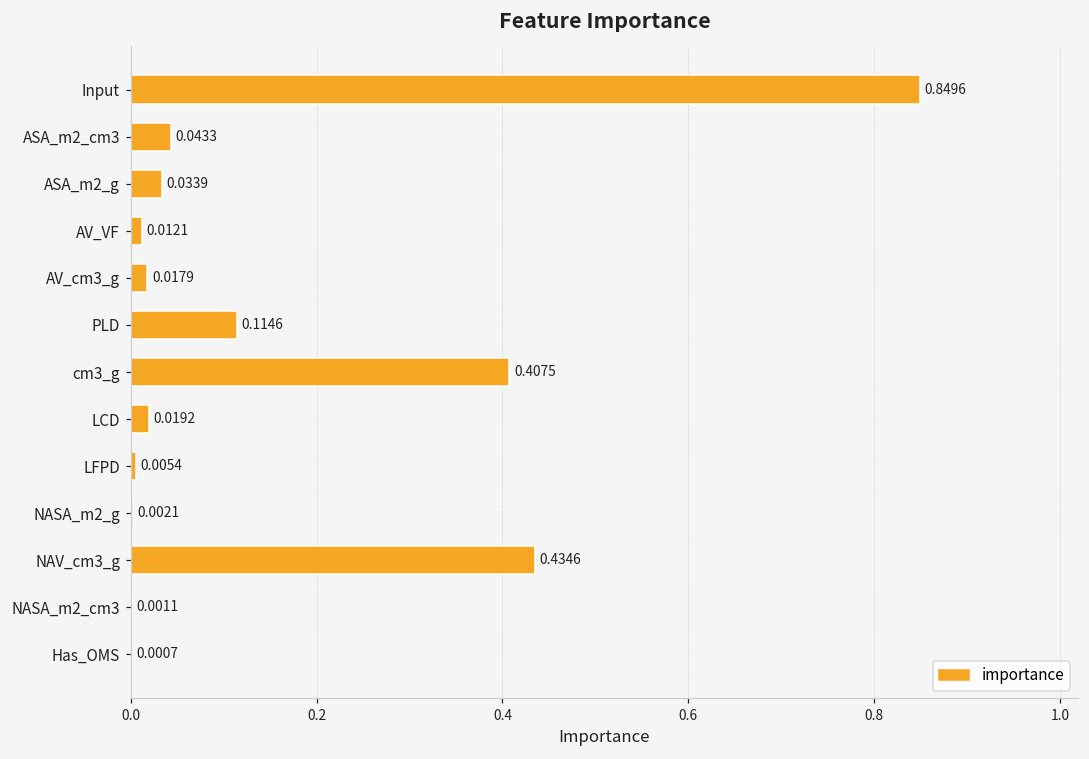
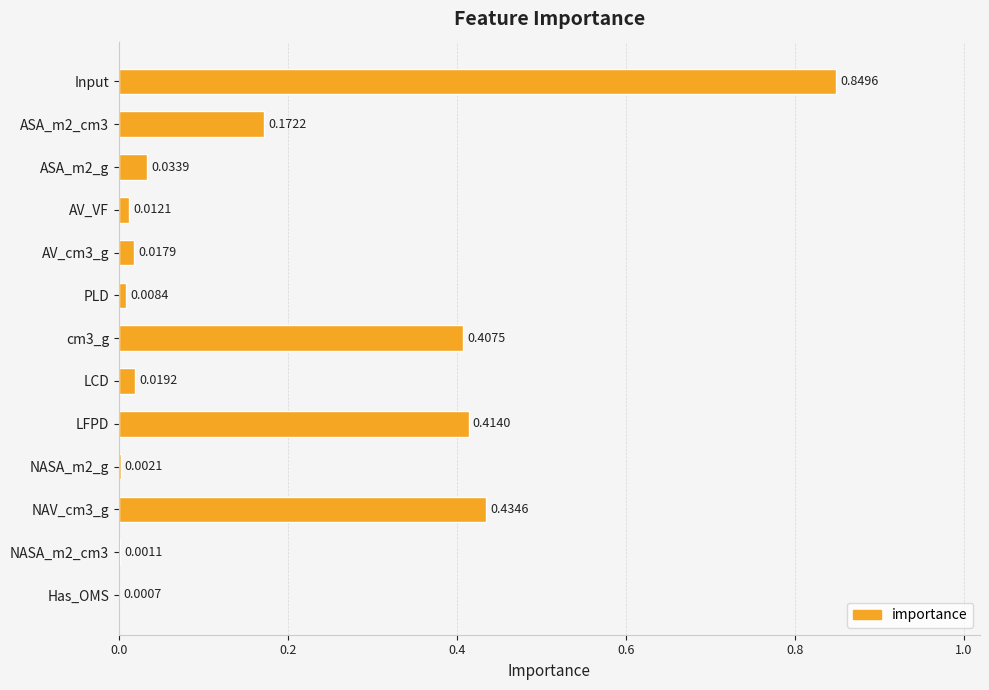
ASA_m2_cm3: 0.0433 -> 0.1722
PLD: 0.1146 -> 0.0084
LFPD: 0.0054 -> 0.4140
